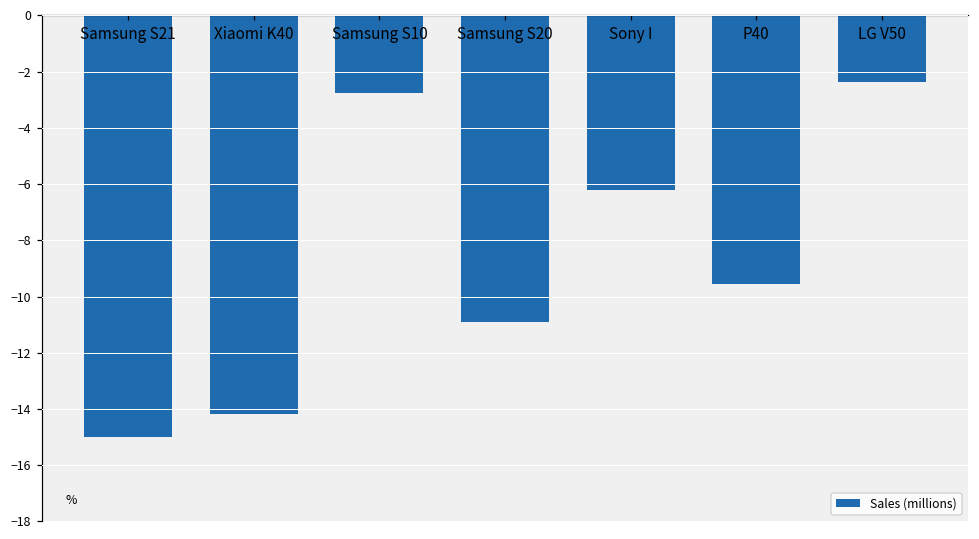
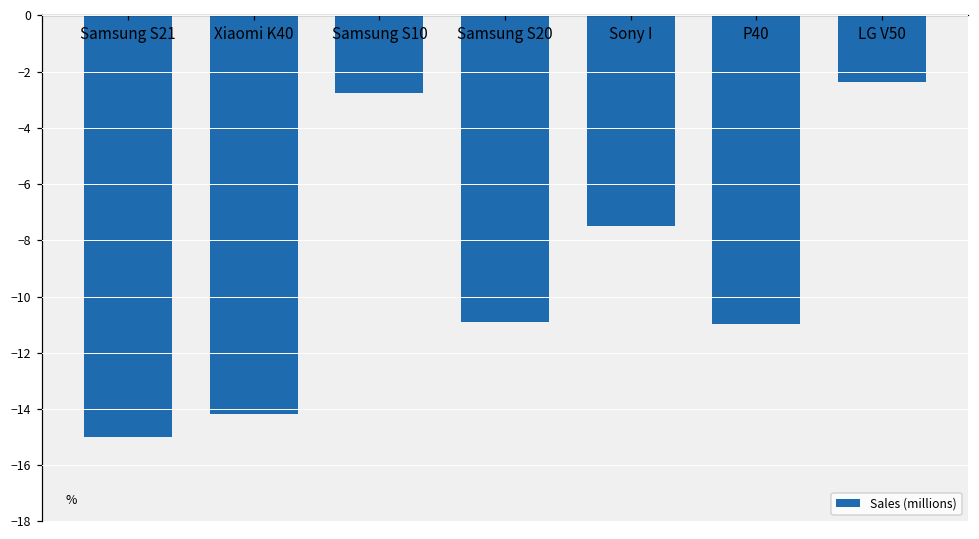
Sony I: -6.2 -> -7.5
P40: -9.5 -> -11.0
